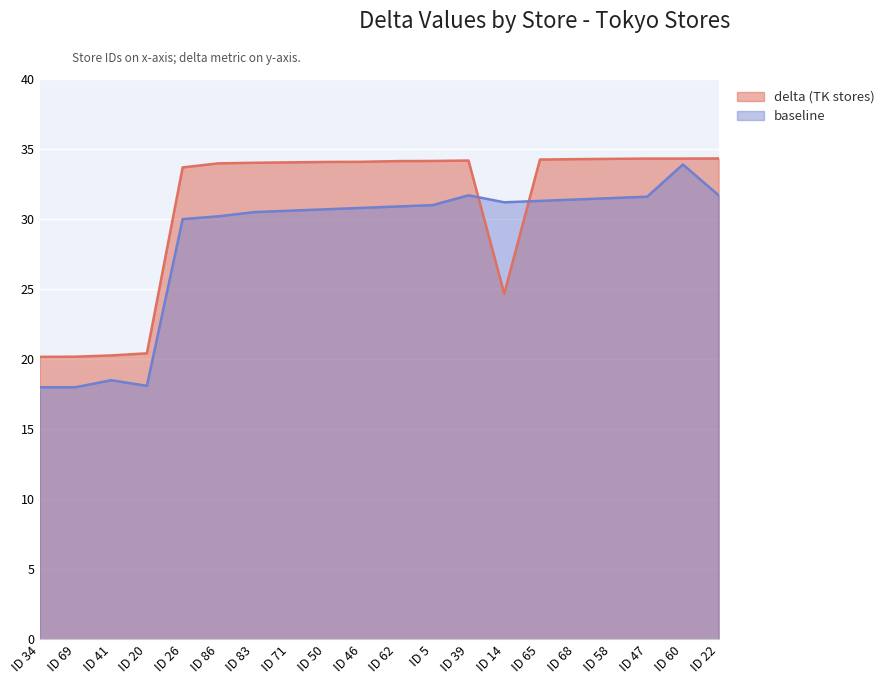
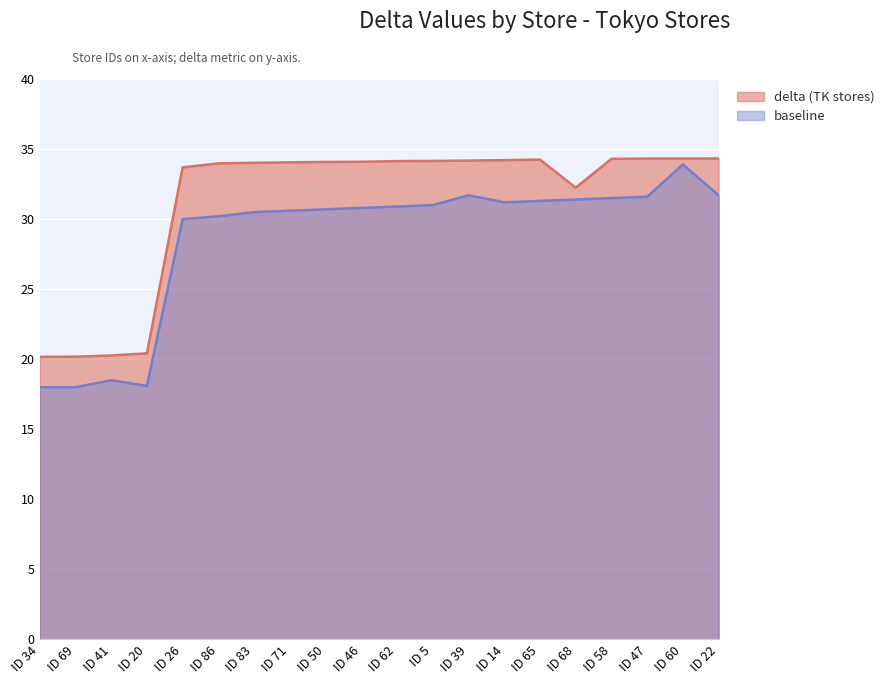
delta (TK stores), ID 14: 24.7 -> 34.2
delta (TK stores), ID 68: 34.3 -> 32.2
